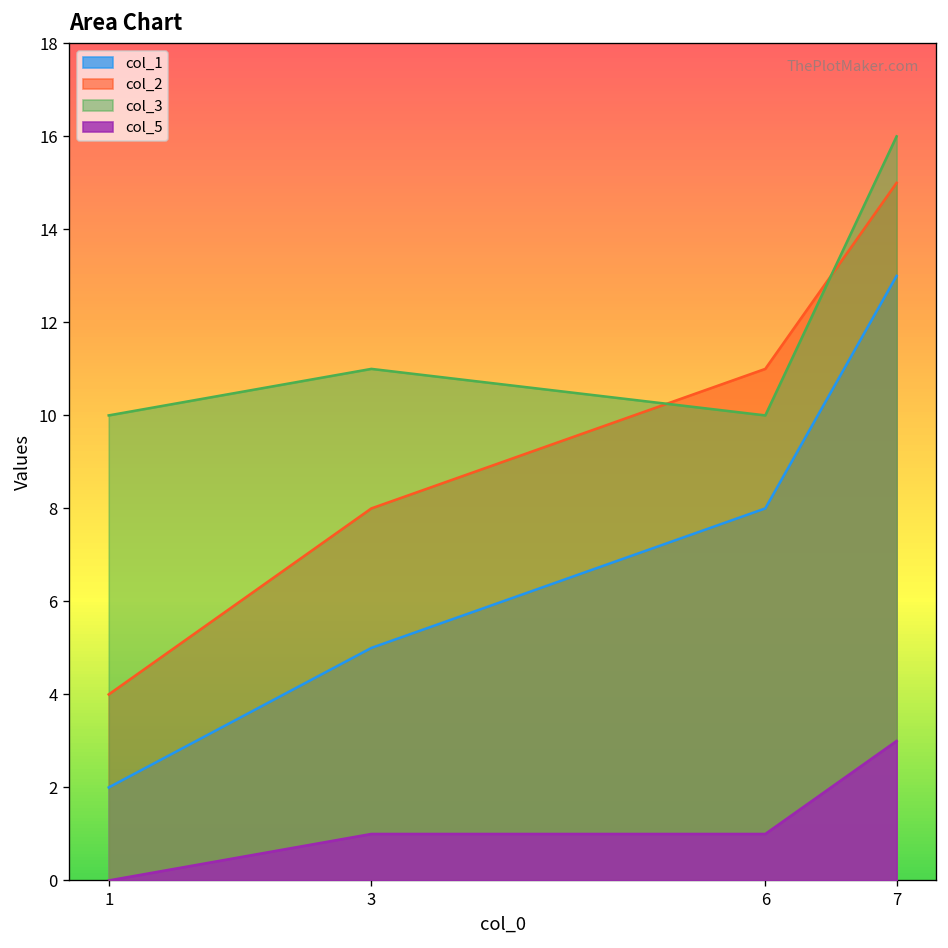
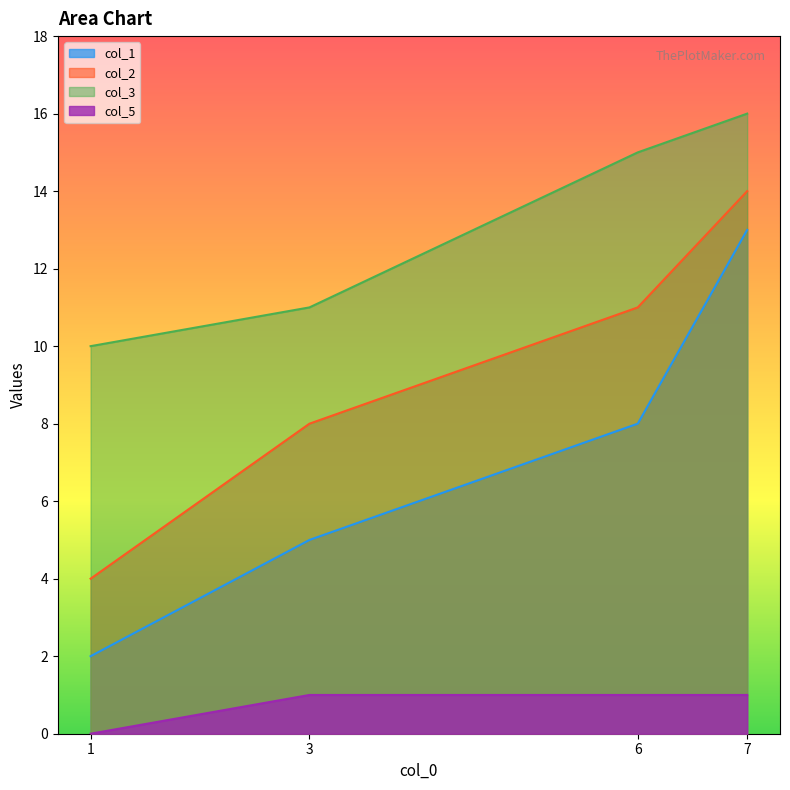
col_3, 6: 10 -> 15
col_2, 7: 15 -> 14
col_5, 7: 3 -> 1
